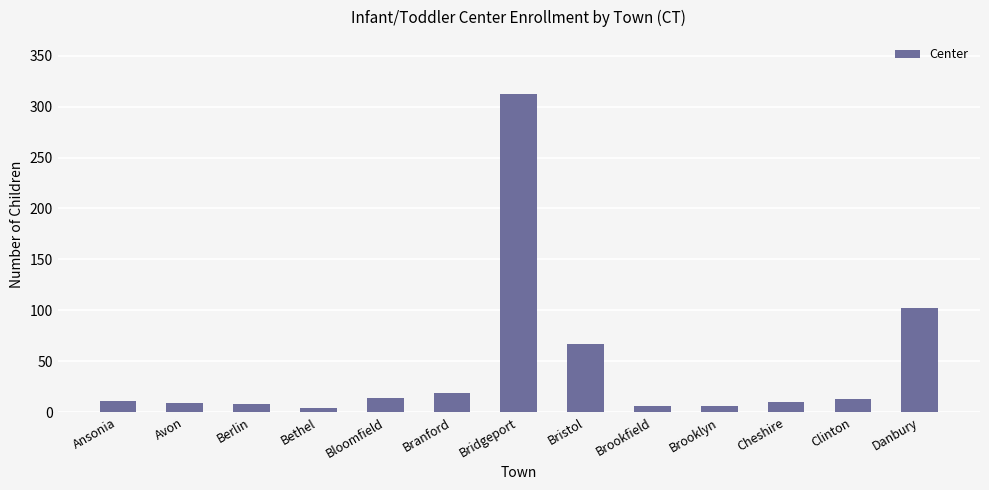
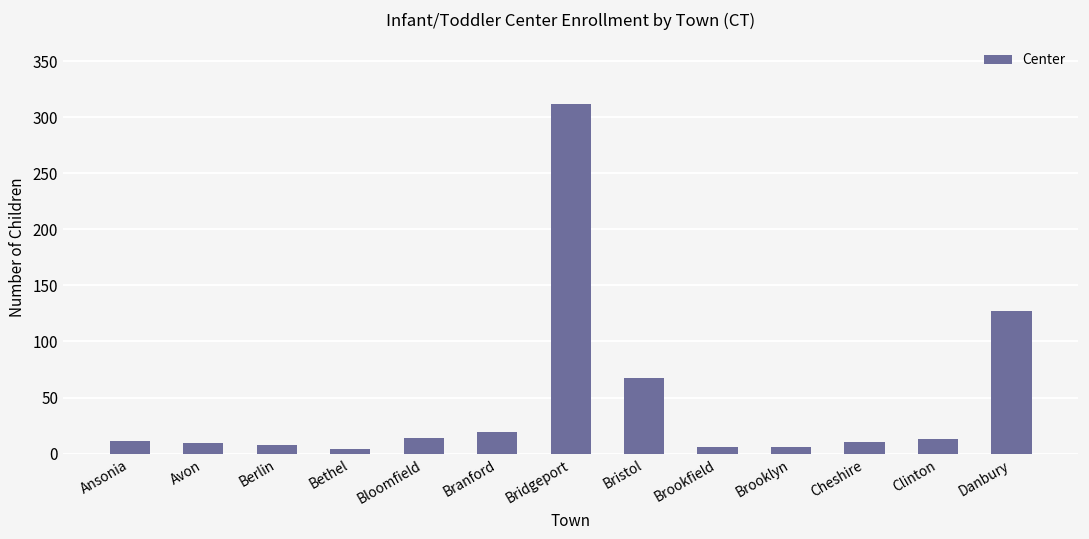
Danbury: 102 -> 127
